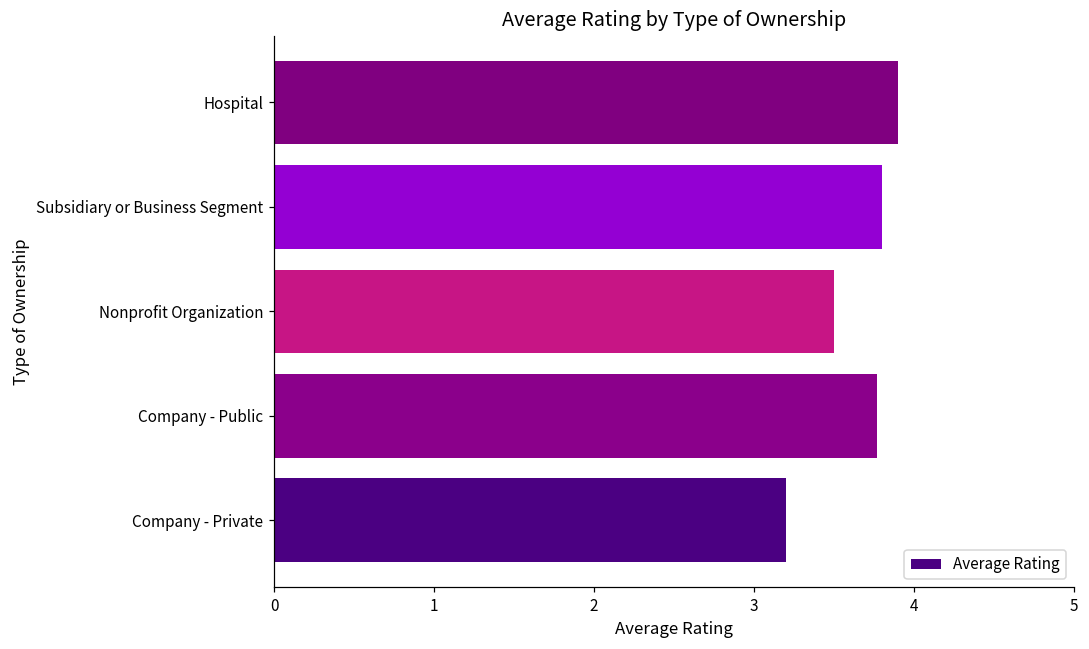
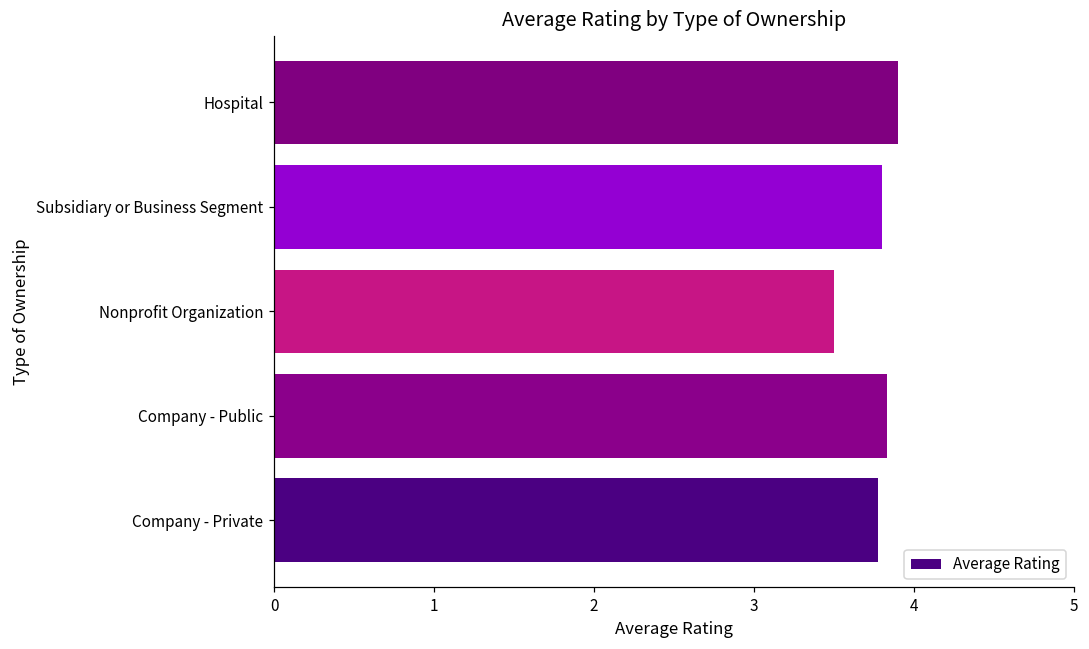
Company - Public: 3.77 -> 3.84
Company - Private: 3.20 -> 3.78
